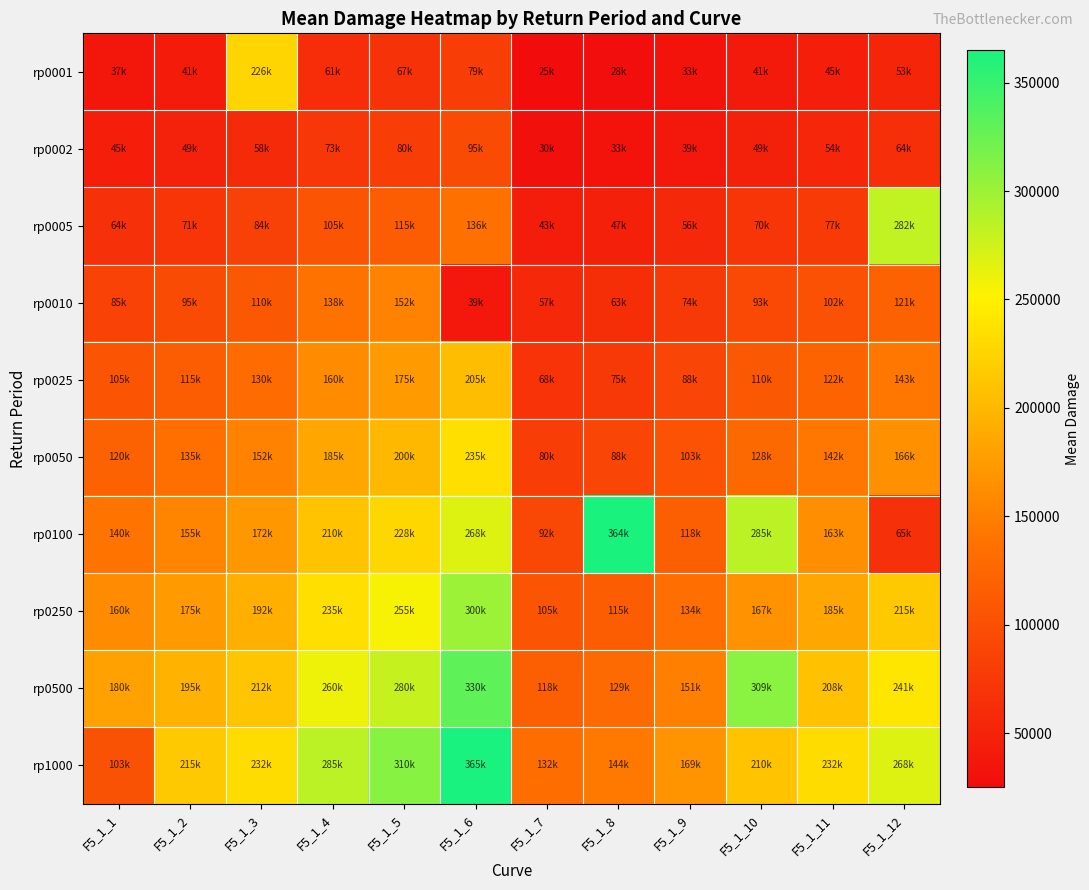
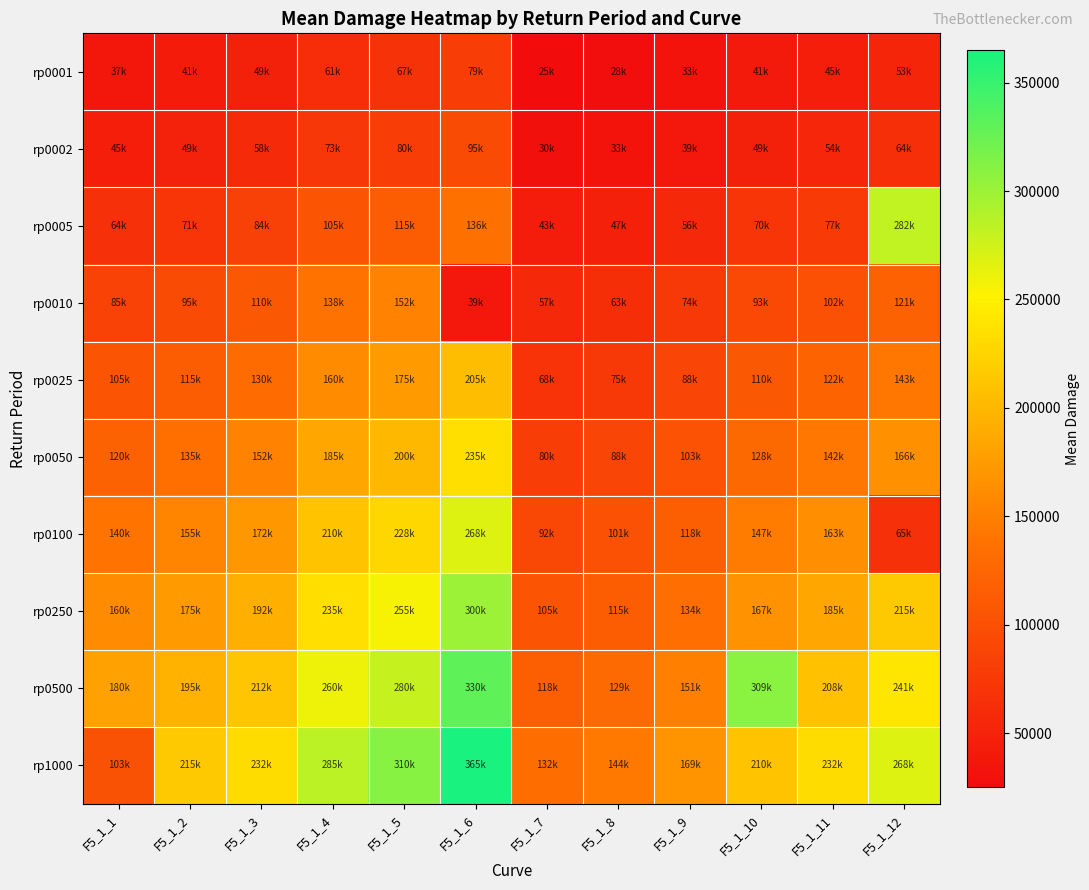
rp0001, F5_1_3: 226k -> 49k
rp0100, F5_1_8: 364k -> 101k
rp0100, F5_1_10: 285k -> 147k
